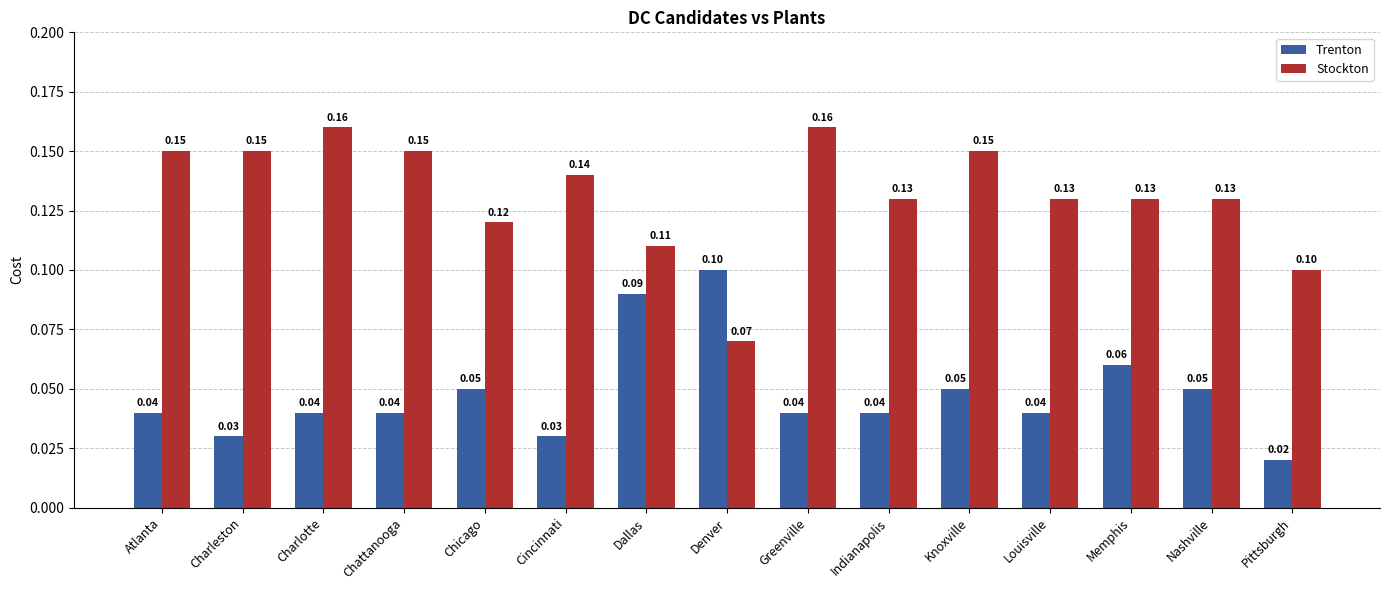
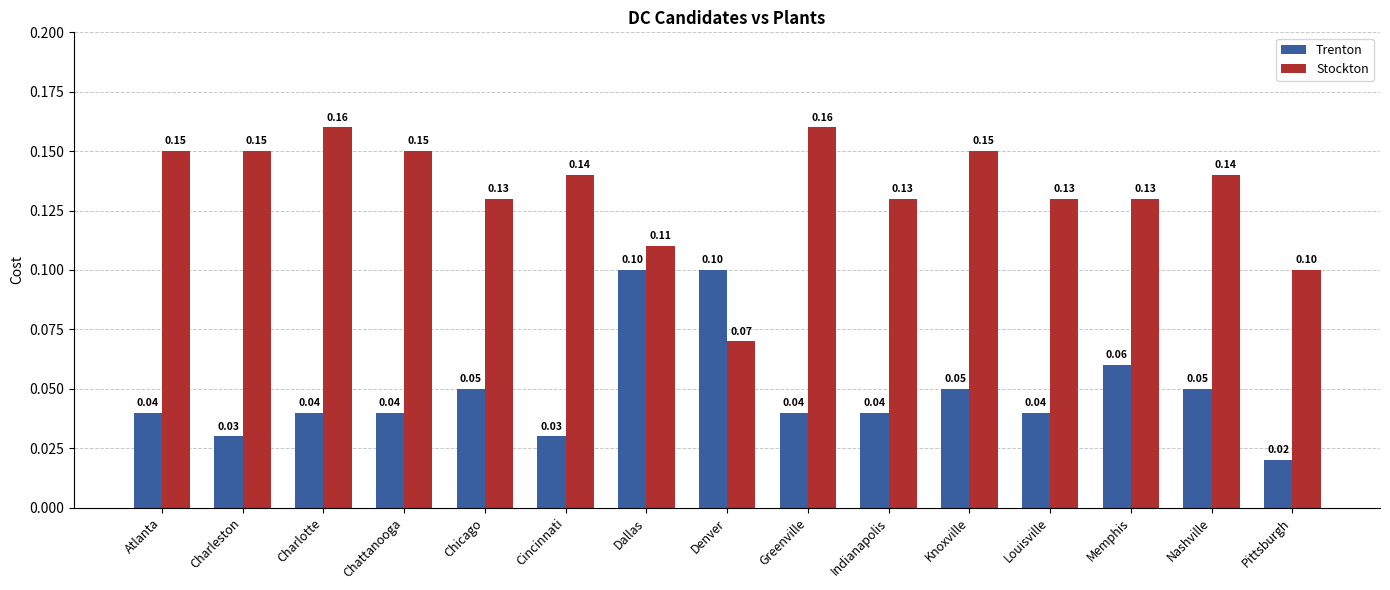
Stockton, Chicago: 0.12 -> 0.13
Trenton, Dallas: 0.09 -> 0.10
Stockton, Nashville: 0.13 -> 0.14
